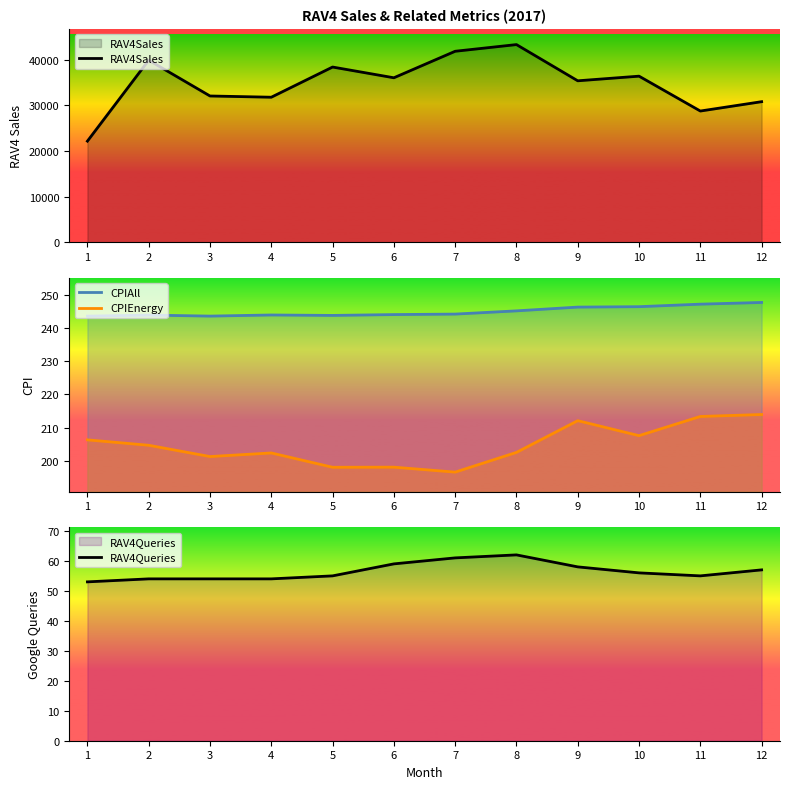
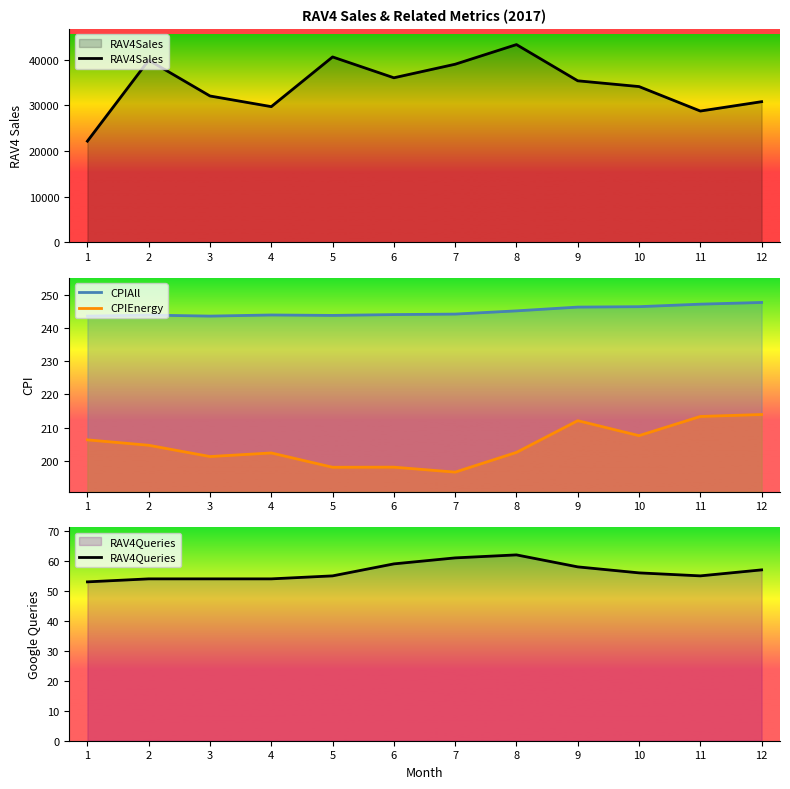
RAV4 Sales & Related Metrics (2017), 4: 32000 -> 30000
RAV4 Sales & Related Metrics (2017), 5: 38000 -> 41000
RAV4 Sales & Related Metrics (2017), 7: 42000 -> 39000
RAV4 Sales & Related Metrics (2017), 10: 36000 -> 34000
